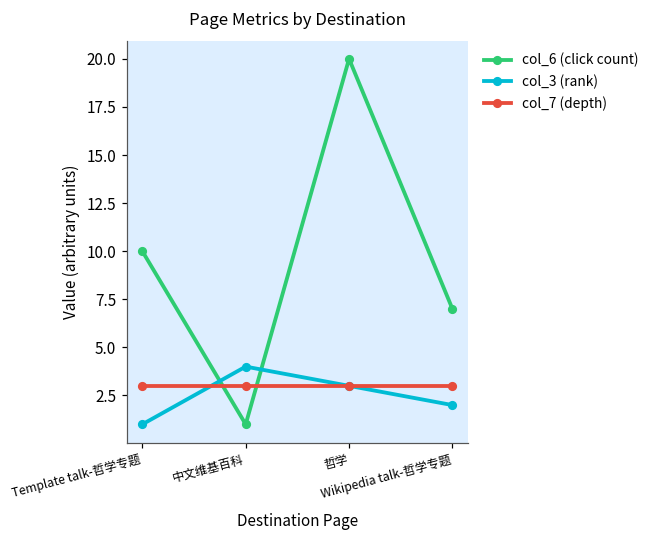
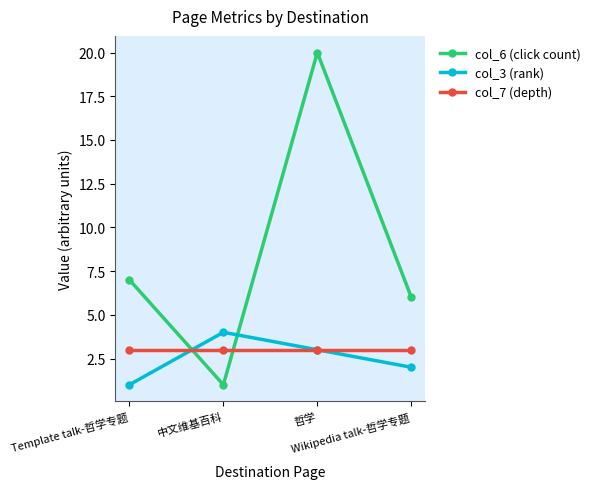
col_6 (click count), Template talk-哲学专题: 10 -> 7
col_6 (click count), Wikipedia talk-哲学专题: 7 -> 6
